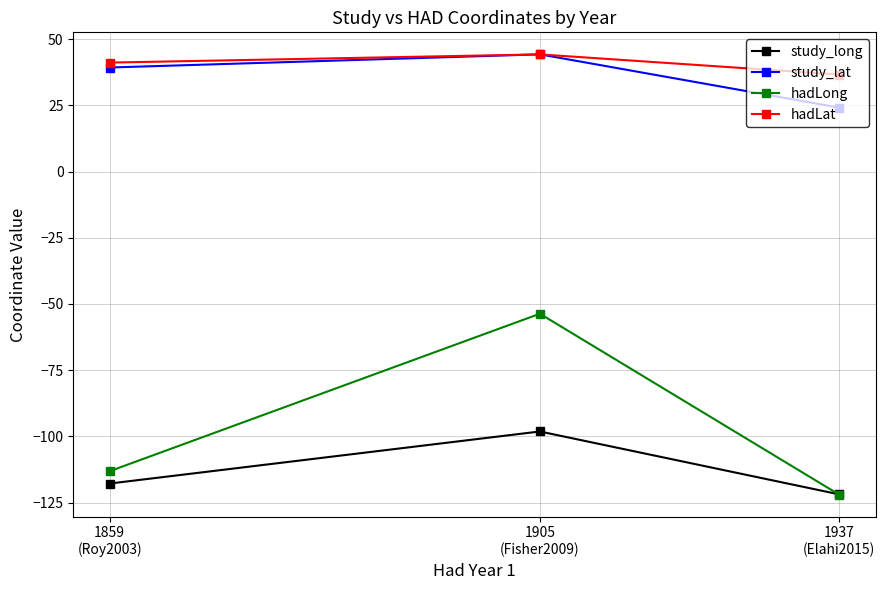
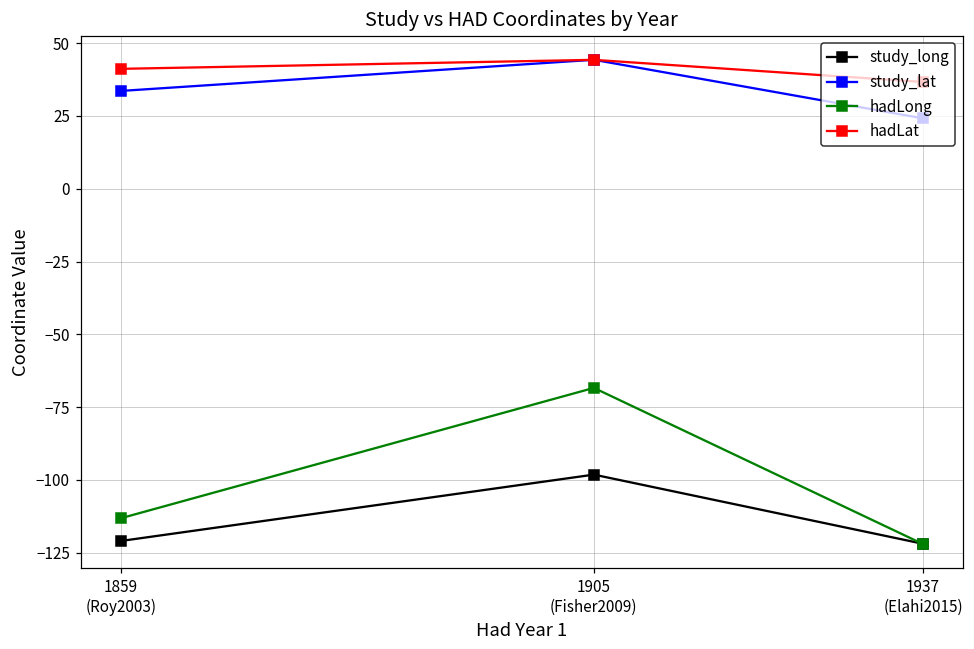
study_long, 1859 (Roy2003): -118 -> -121
study_lat, 1859 (Roy2003): 39 -> 34
hadLong, 1905 (Fisher2009): -54 -> -68
